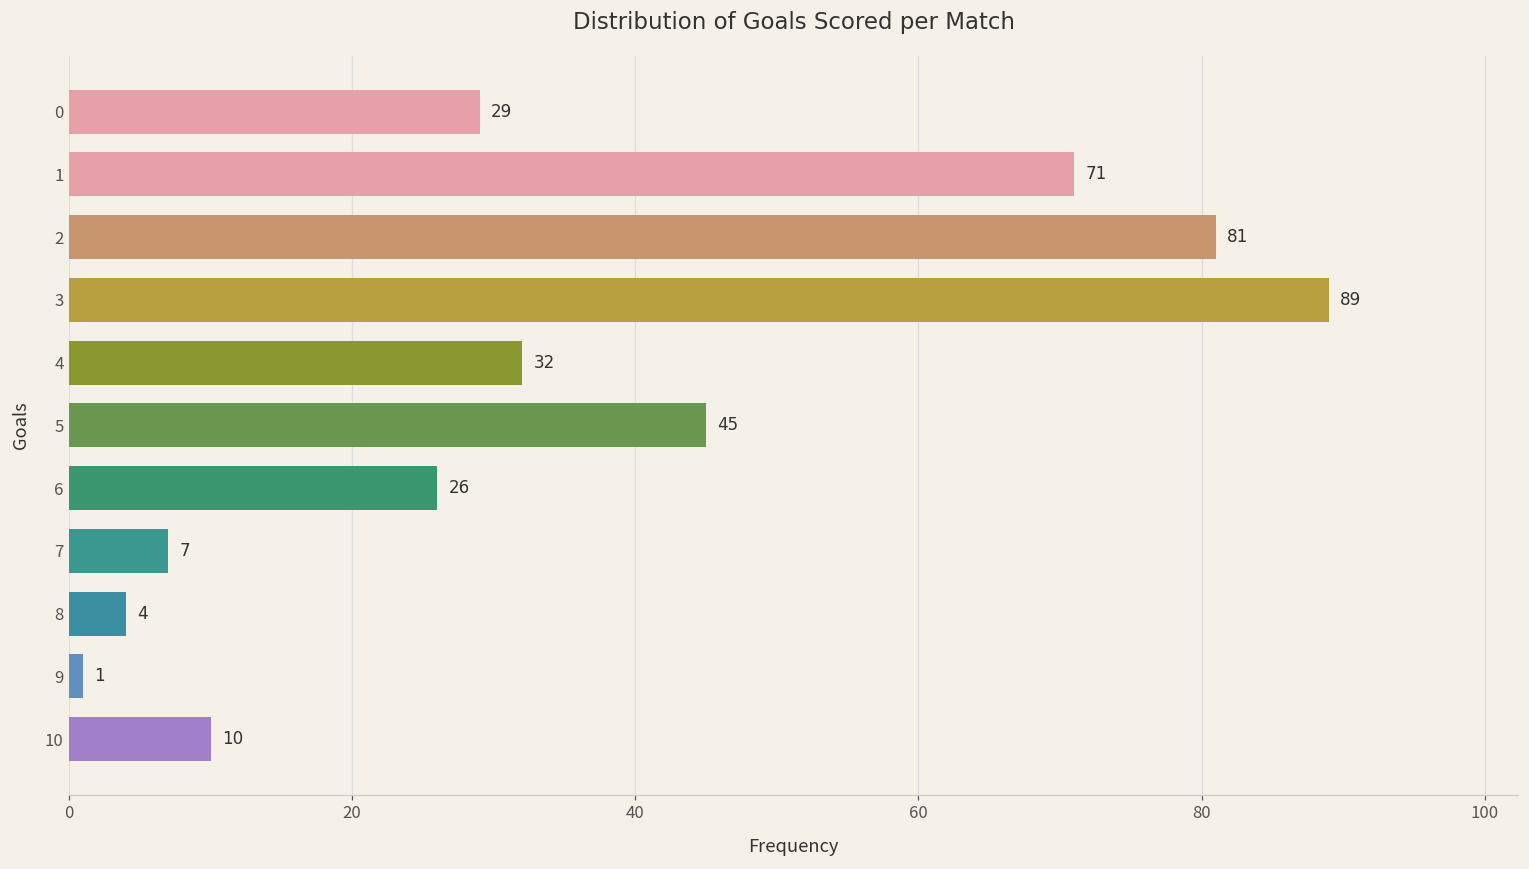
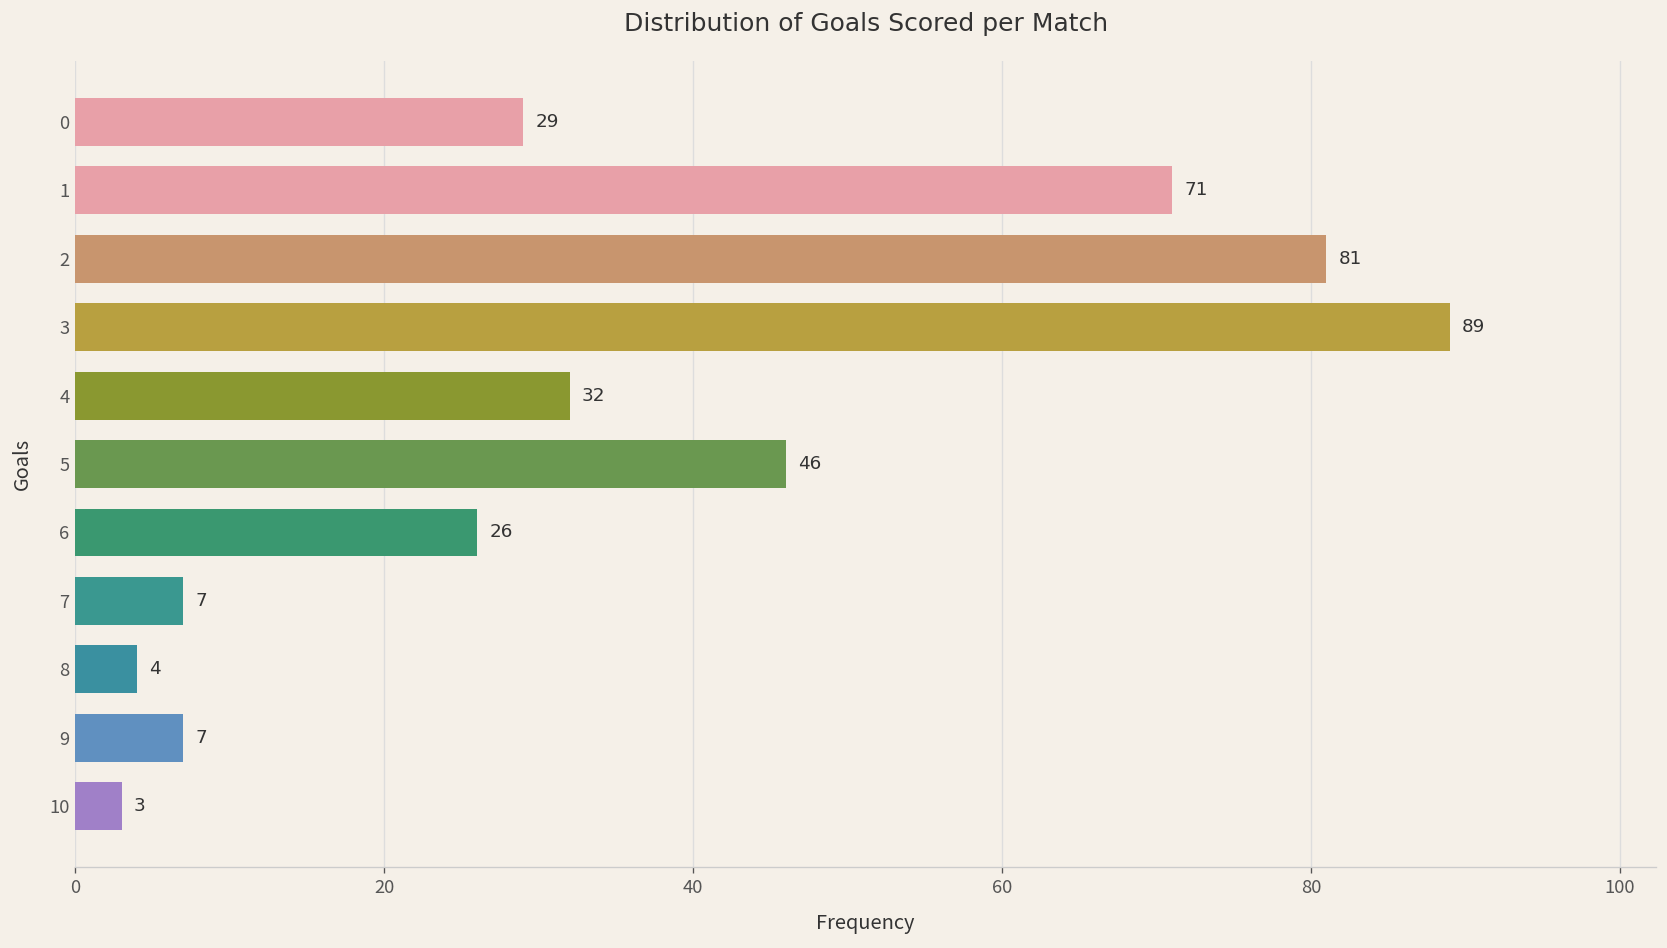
5: 45 -> 46
9: 1 -> 7
10: 10 -> 3
